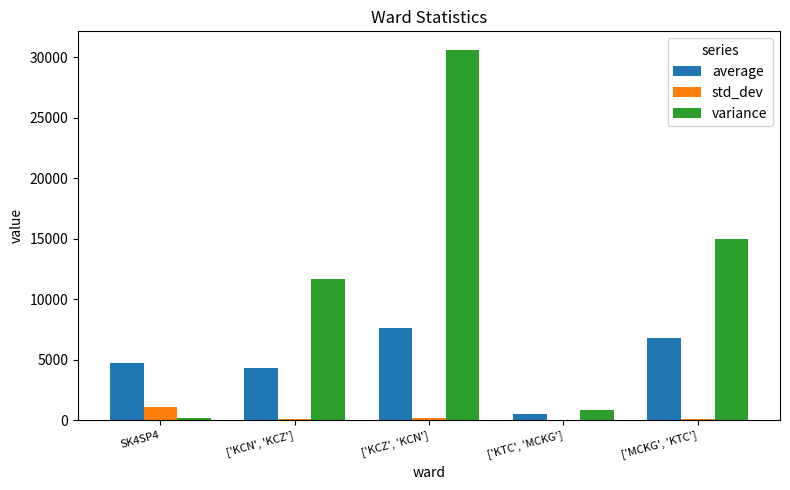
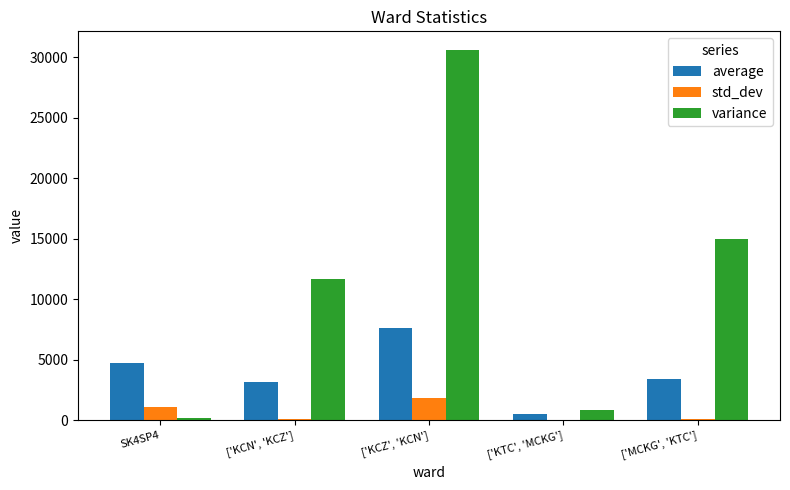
average, ['KCN', 'KCZ']: 4300 -> 3200
std_dev, ['KCZ', 'KCN']: 200 -> 1800
average, ['MCKG', 'KTC']: 6800 -> 3400
